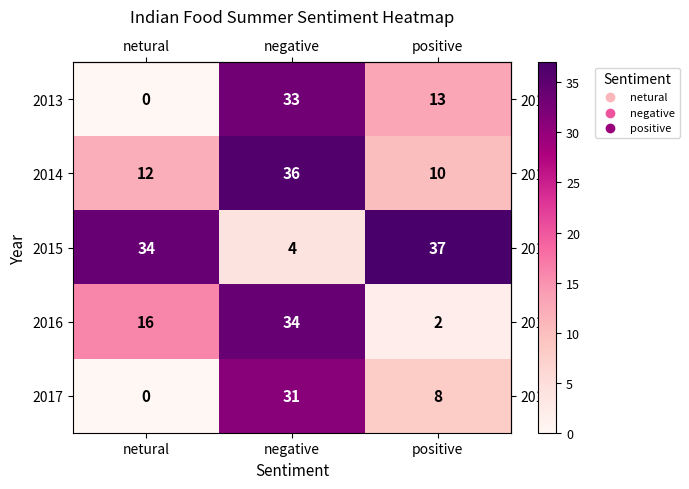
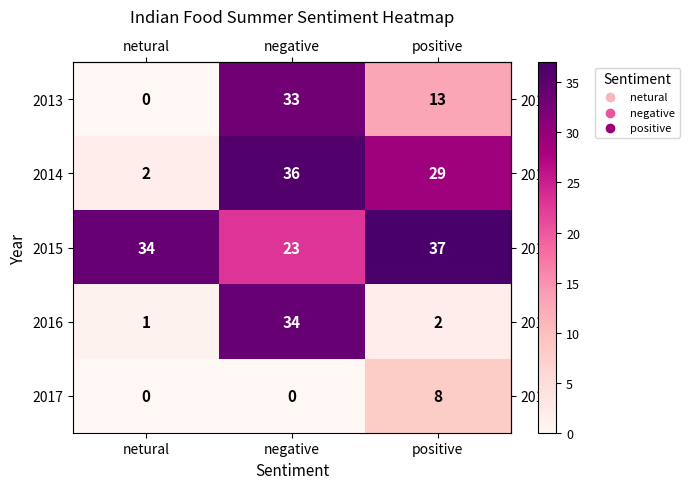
2014, netural: 12 -> 2
2014, positive: 10 -> 29
2015, negative: 4 -> 23
2016, netural: 16 -> 1
2017, negative: 31 -> 0
